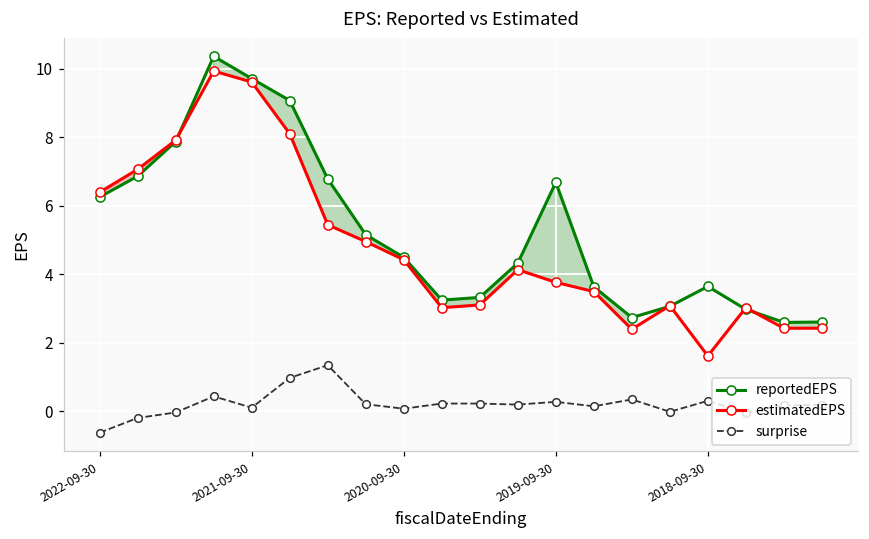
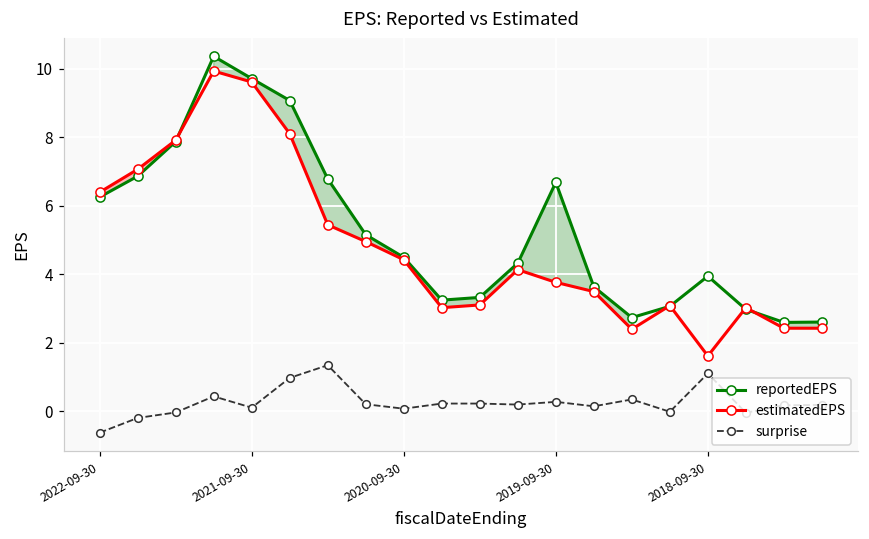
reportedEPS, 2018-09-30: 3.6 -> 3.9
surprise, 2018-09-30: 0.3 -> 1.1
